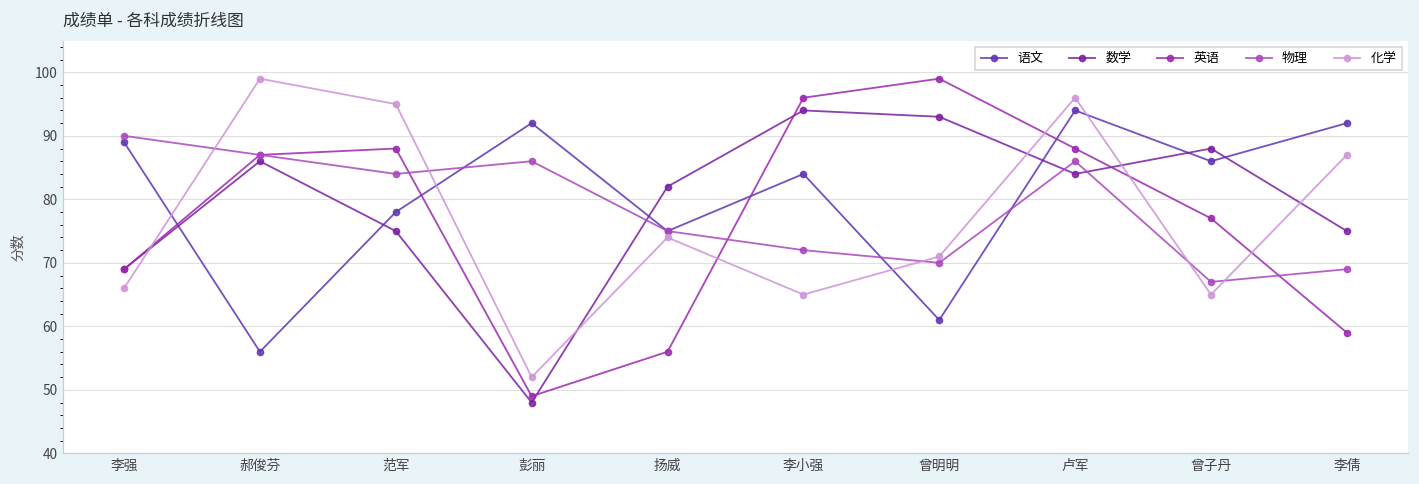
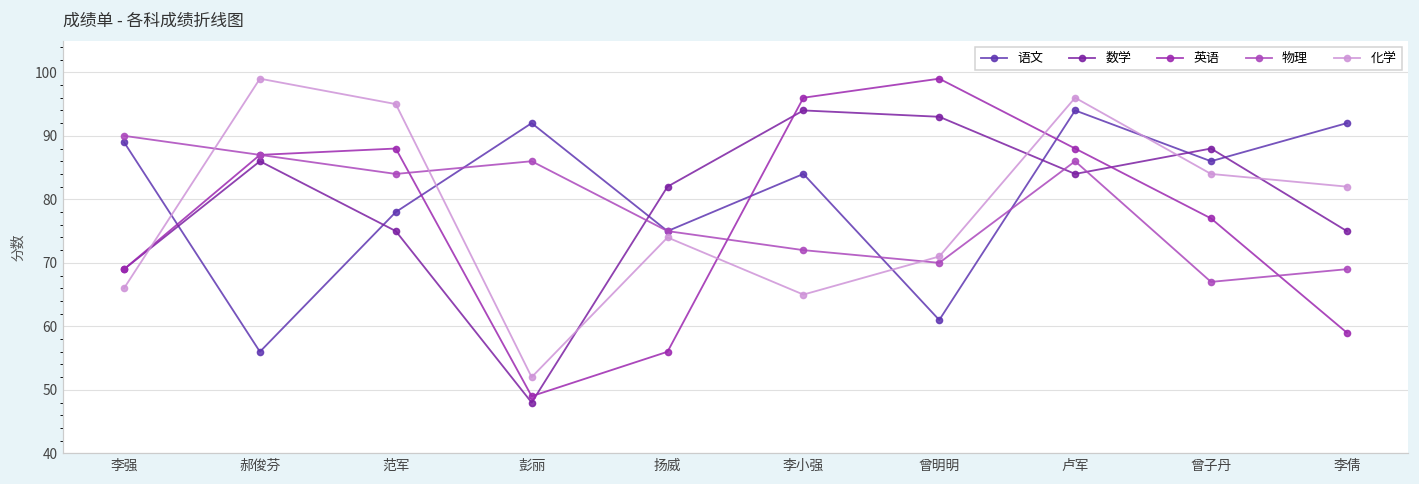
化学, 曾子丹: 65 -> 84
化学, 李倩: 87 -> 82
